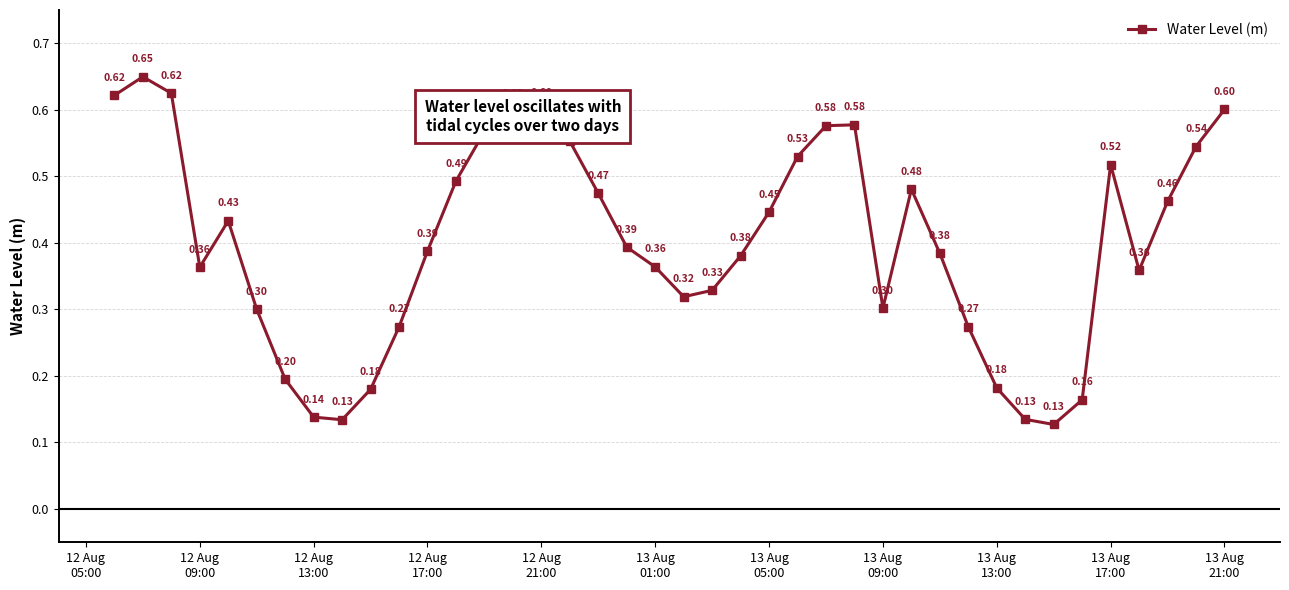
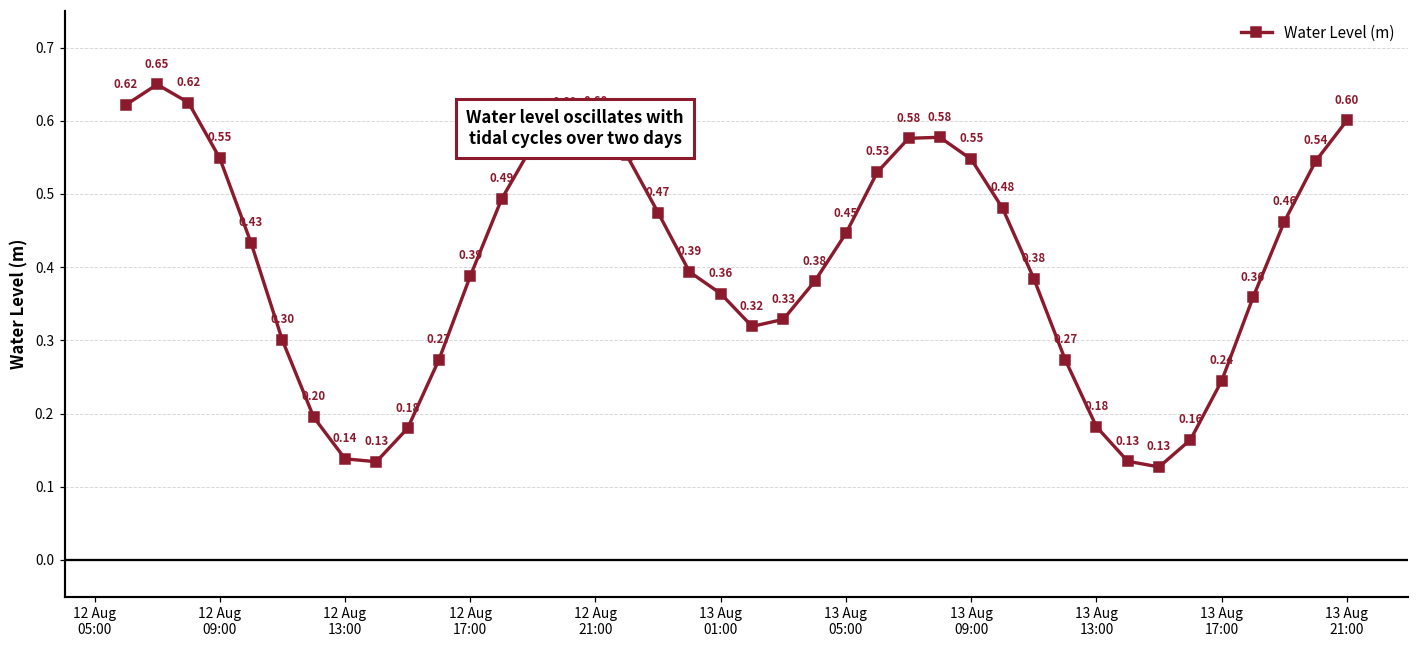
12 Aug 09:00: 0.36 -> 0.55
13 Aug 09:00: 0.30 -> 0.55
13 Aug 17:00: 0.52 -> 0.24
